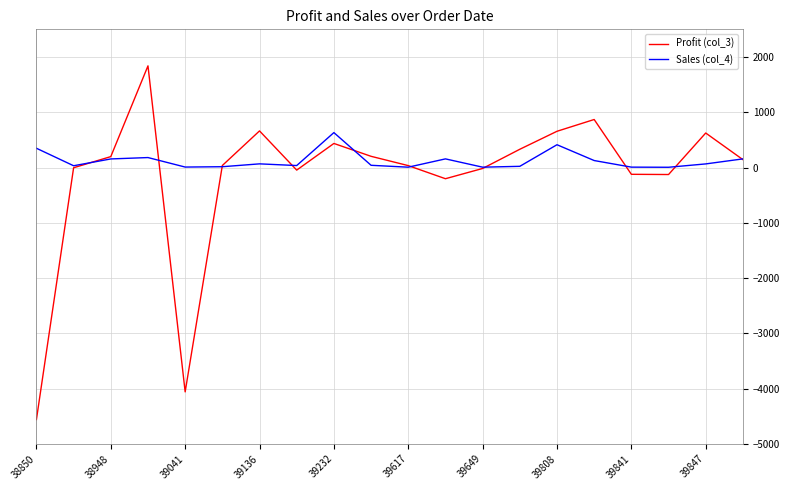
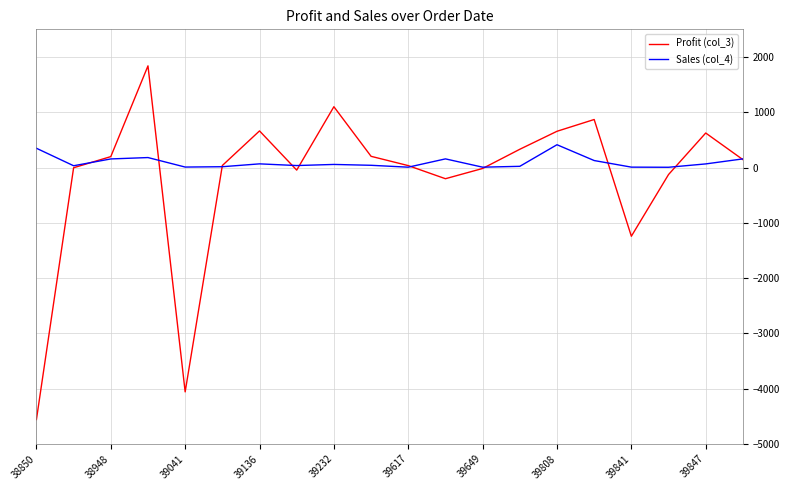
Profit (col_3), 39232: 400 -> 1100
Sales (col_4), 39232: 600 -> 100
Profit (col_3), 39841: -100 -> -1200
